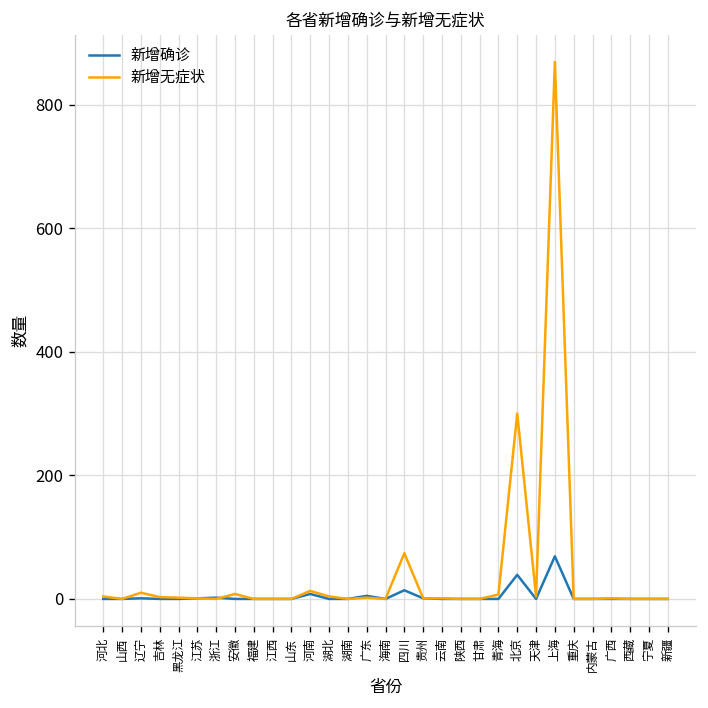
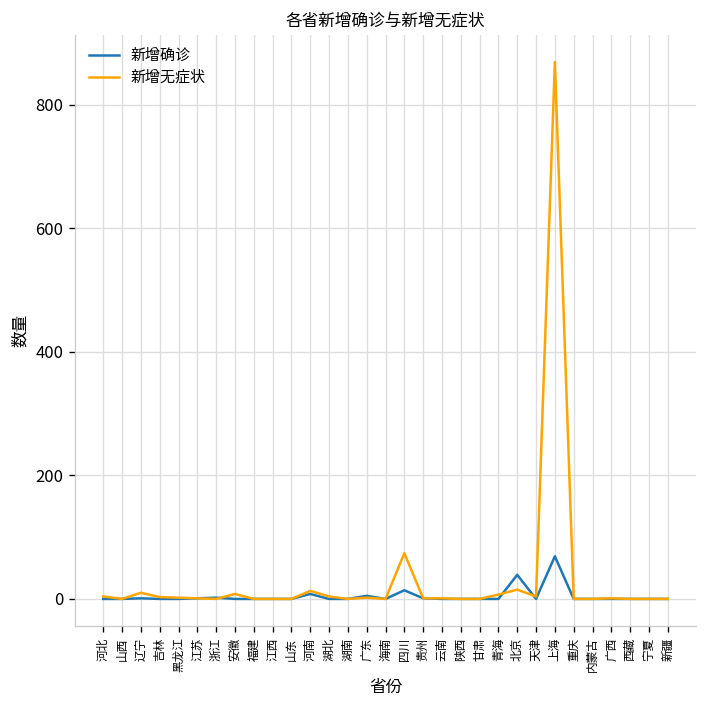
新增无症状, 北京: 300 -> 20
